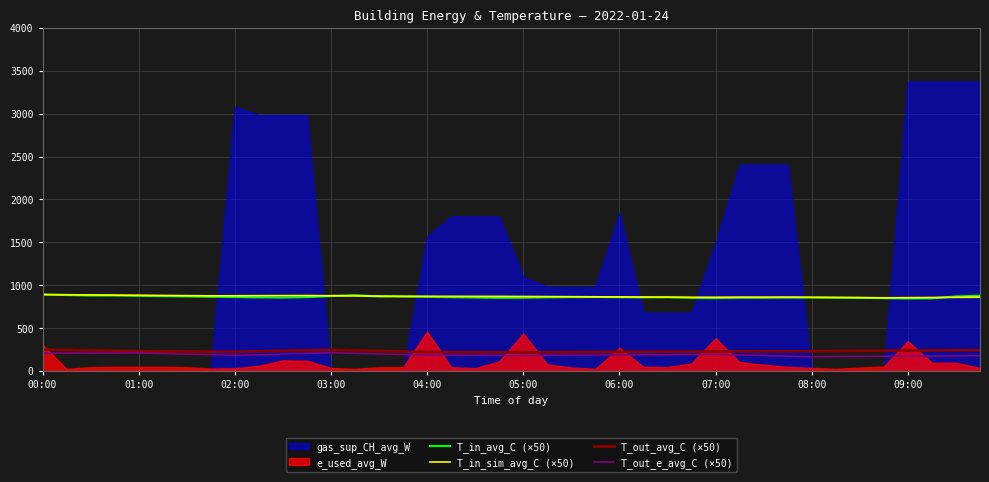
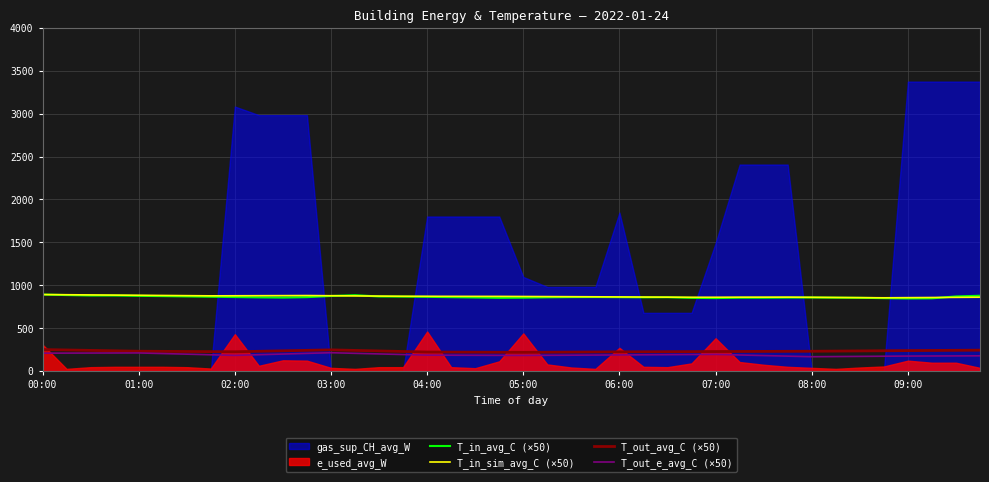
e_used_avg_W, 02:00: 0 -> 400
gas_sup_CH_avg_W, 04:00: 1600 -> 1800
e_used_avg_W, 09:00: 300 -> 100
